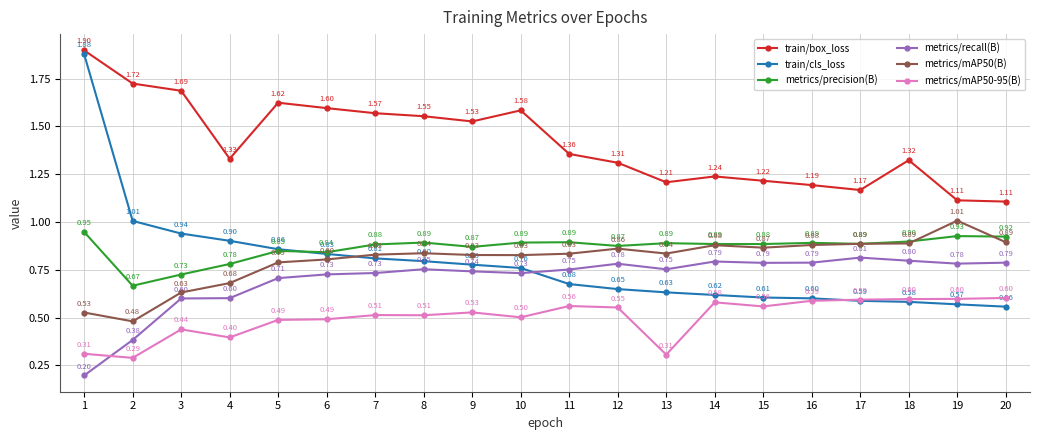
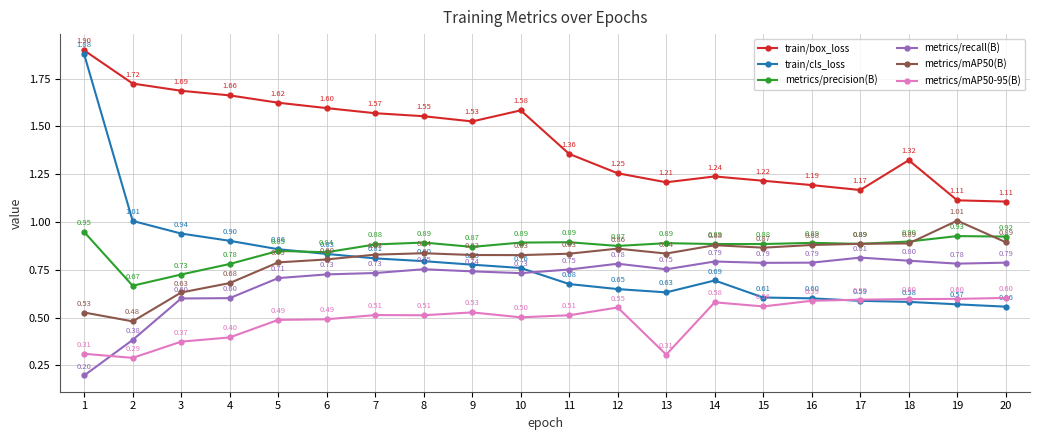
metrics/mAP50-95(B), 3: 0.44 -> 0.37
train/box_loss, 4: 1.33 -> 1.66
metrics/mAP50-95(B), 11: 0.56 -> 0.51
train/box_loss, 12: 1.31 -> 1.25
train/cls_loss, 14: 0.62 -> 0.69
